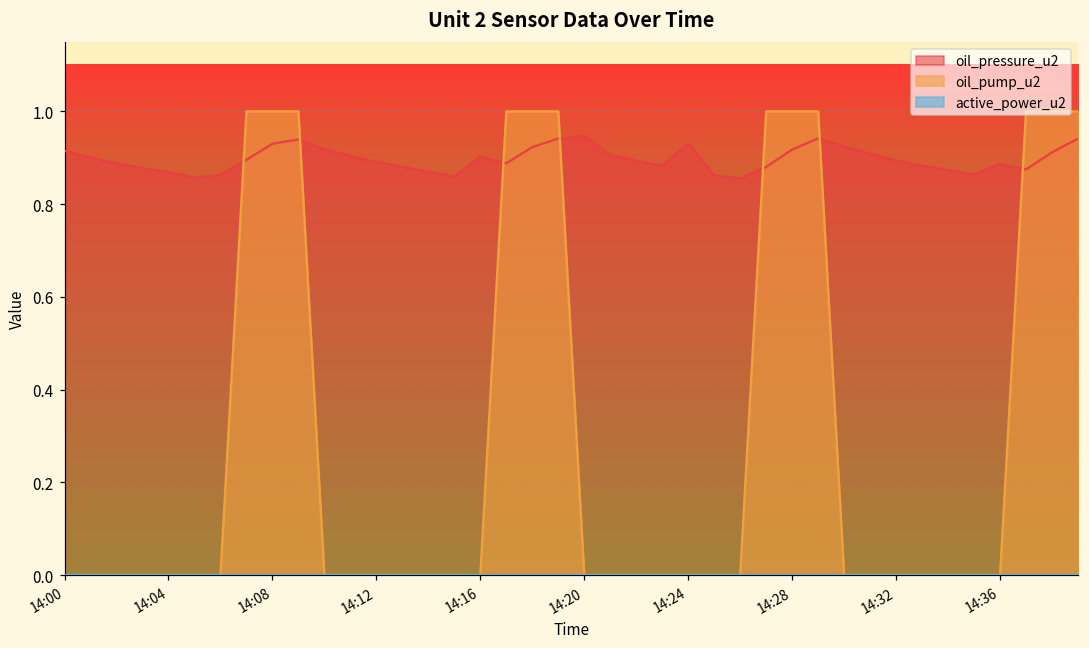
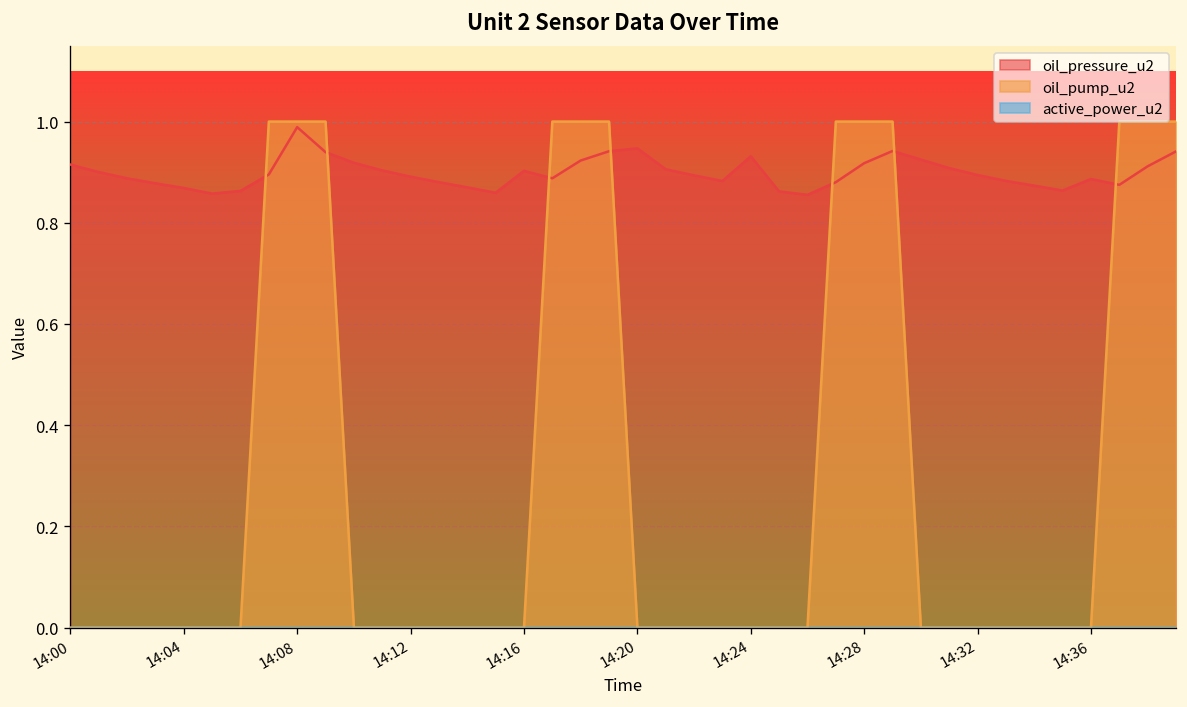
oil_pressure_u2, 14:08: 0.93 -> 0.99
